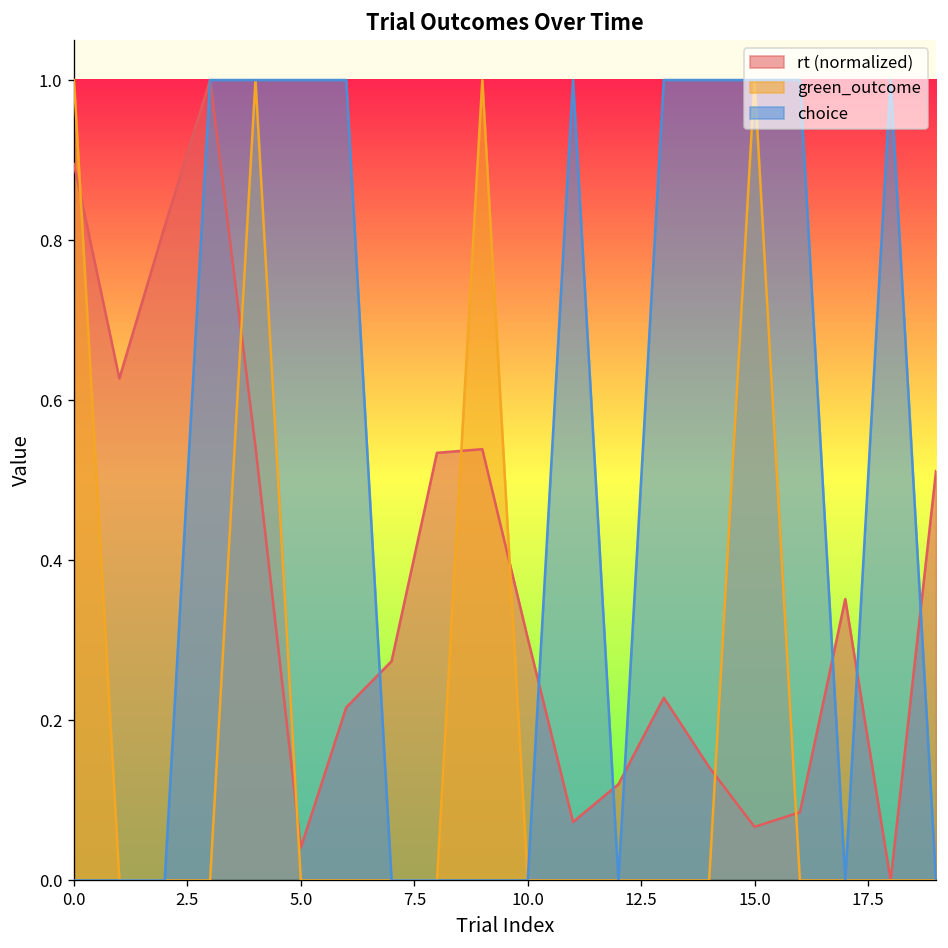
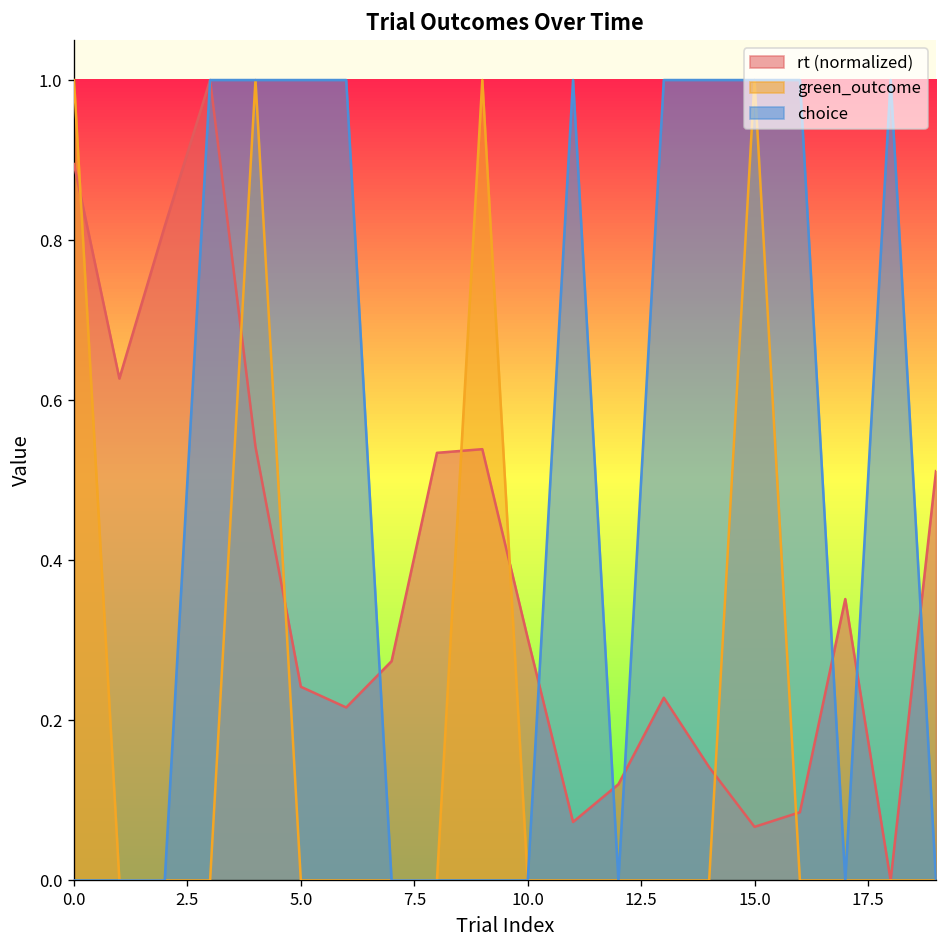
rt (normalized), 5.0: 0.04 -> 0.24
